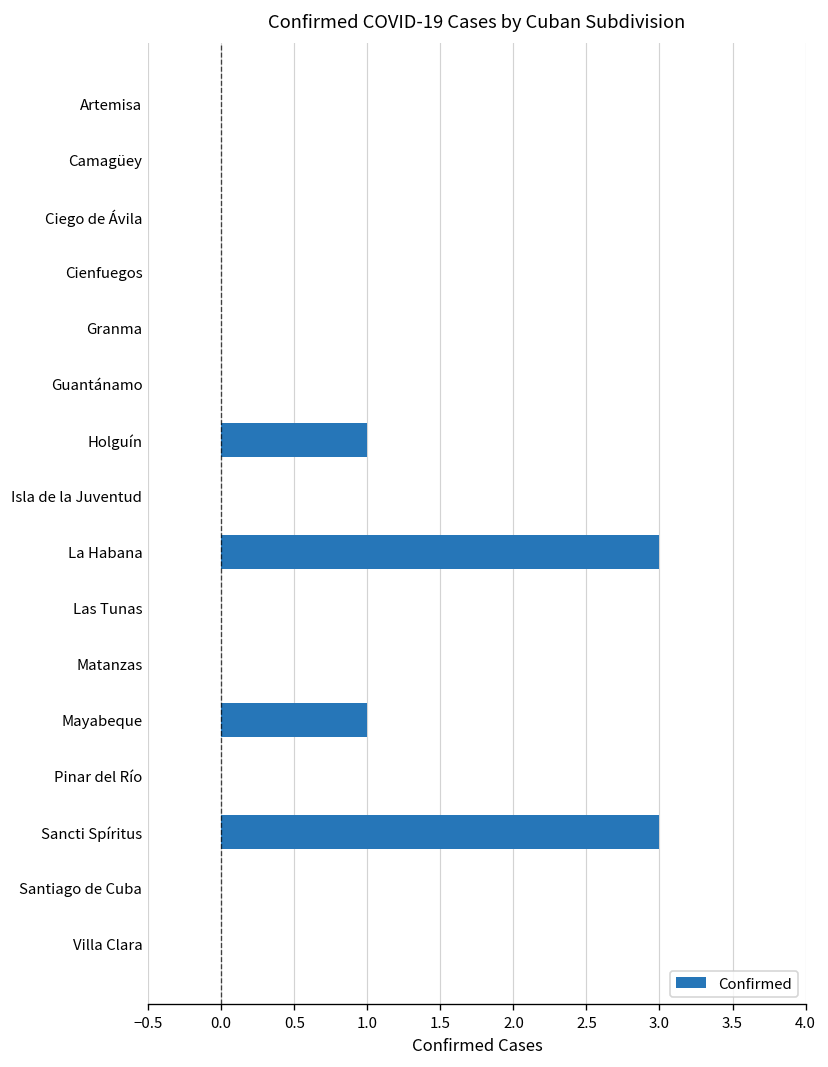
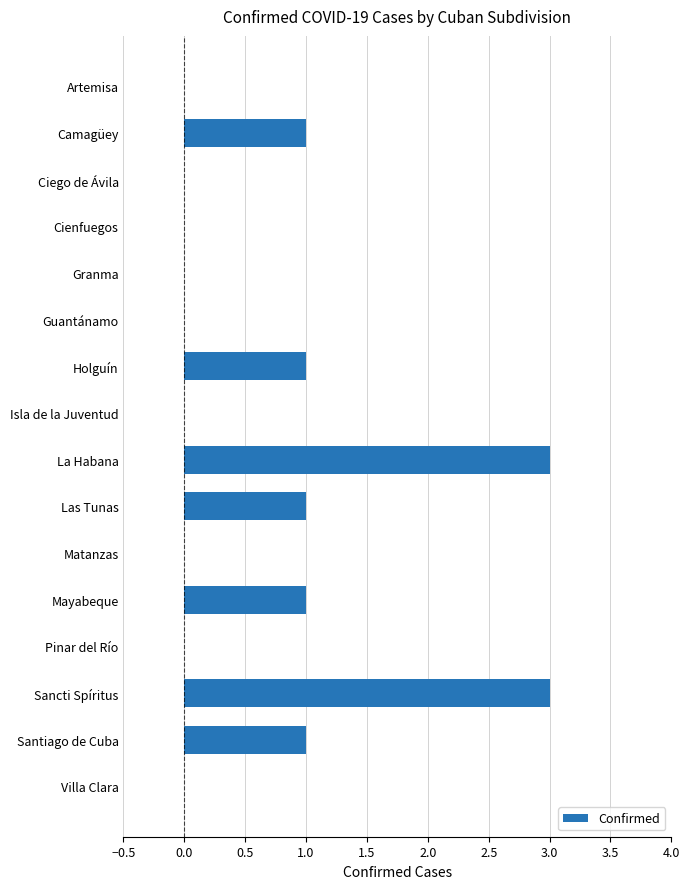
Camagüey: 0 -> 1
Las Tunas: 0 -> 1
Santiago de Cuba: 0 -> 1
